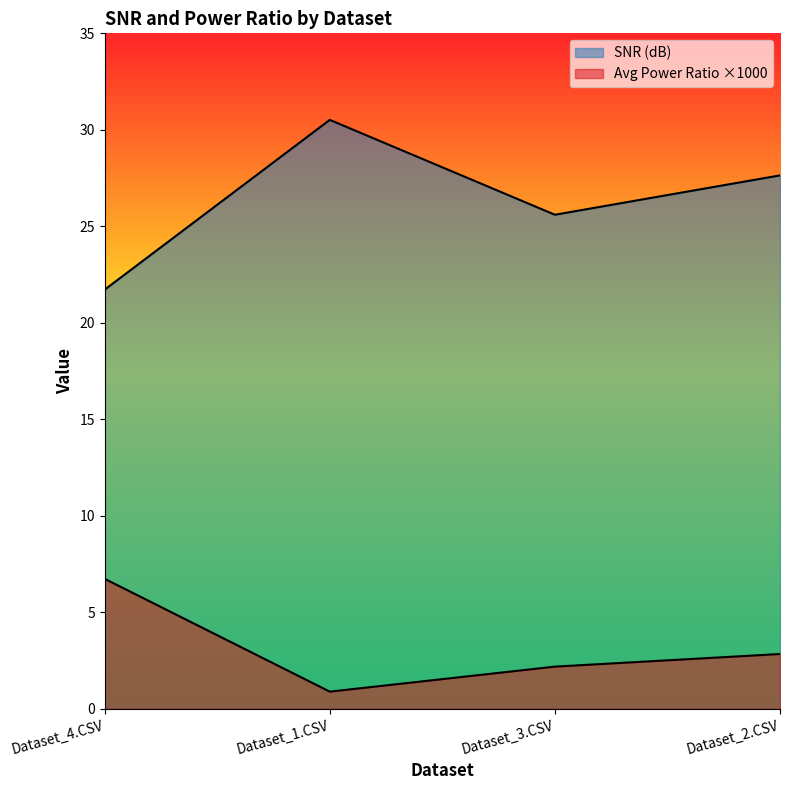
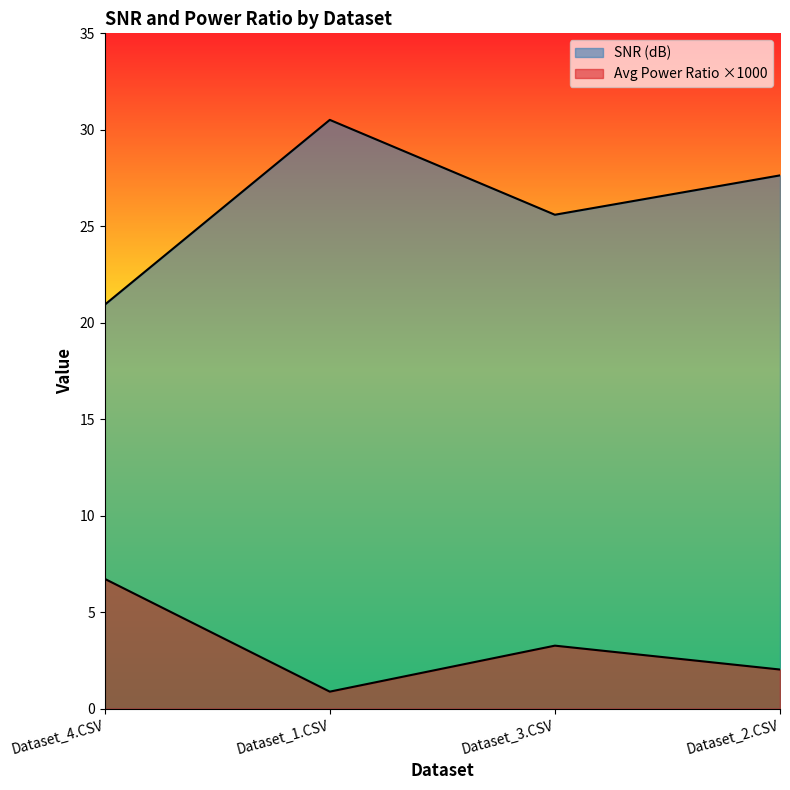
SNR (dB), Dataset_4.CSV: 21.7 -> 20.9
Avg Power Ratio ×1000, Dataset_3.CSV: 2.2 -> 3.3
Avg Power Ratio ×1000, Dataset_2.CSV: 2.8 -> 2.0
